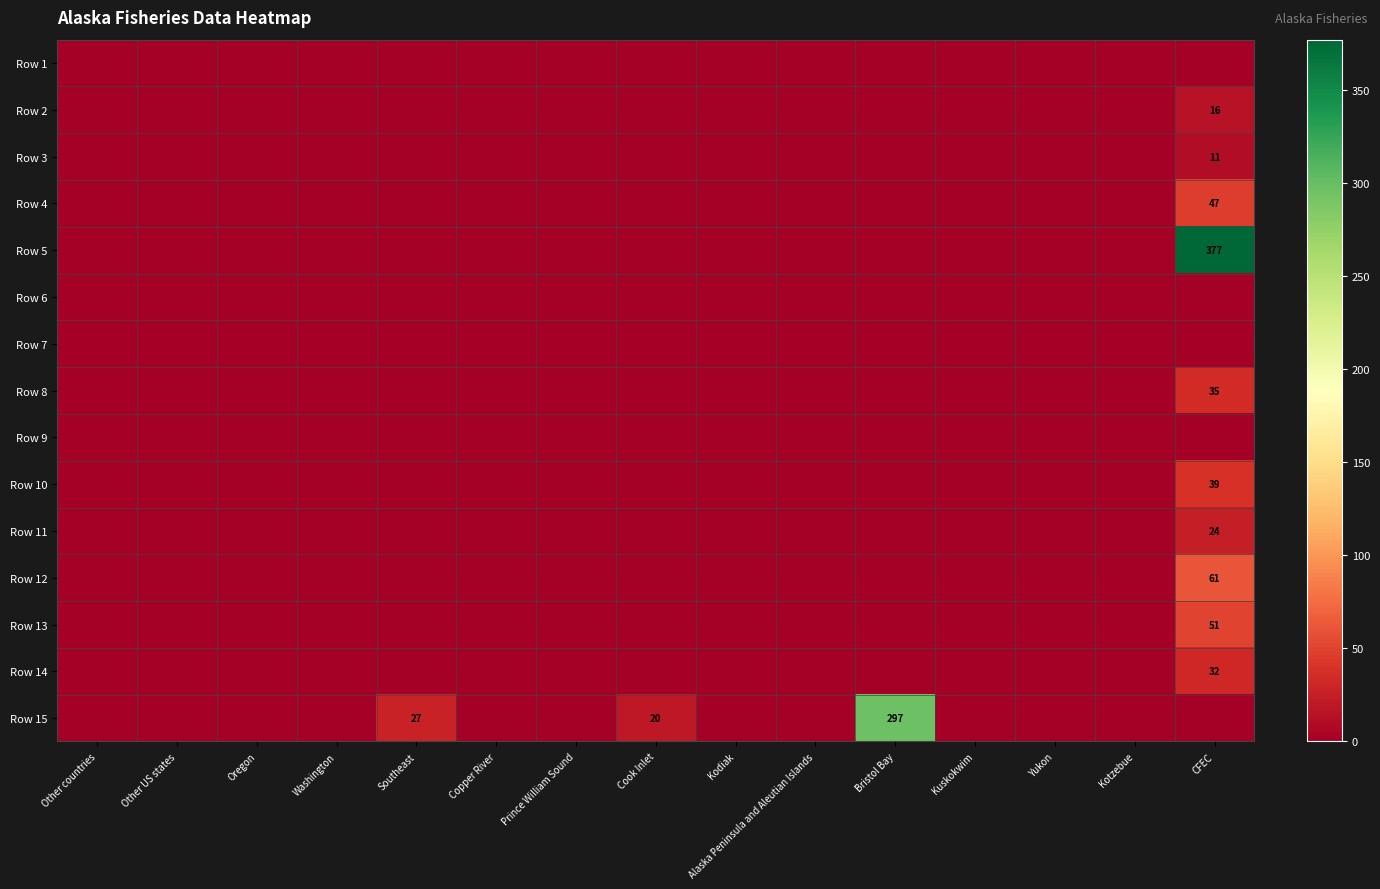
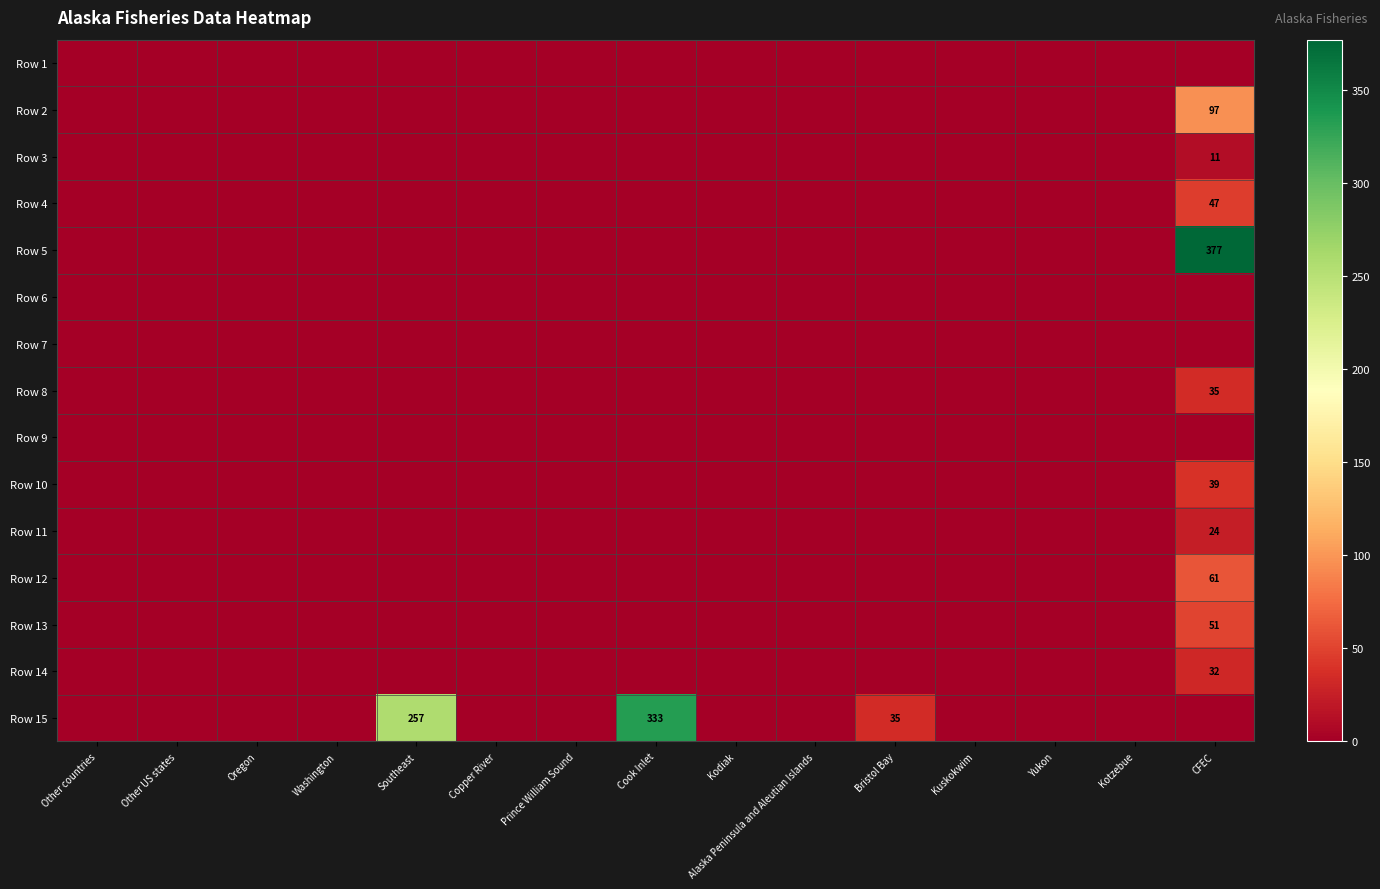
Row 2, CFEC: 16 -> 97
Row 15, Southeast: 27 -> 257
Row 15, Cook Inlet: 20 -> 333
Row 15, Bristol Bay: 297 -> 35
